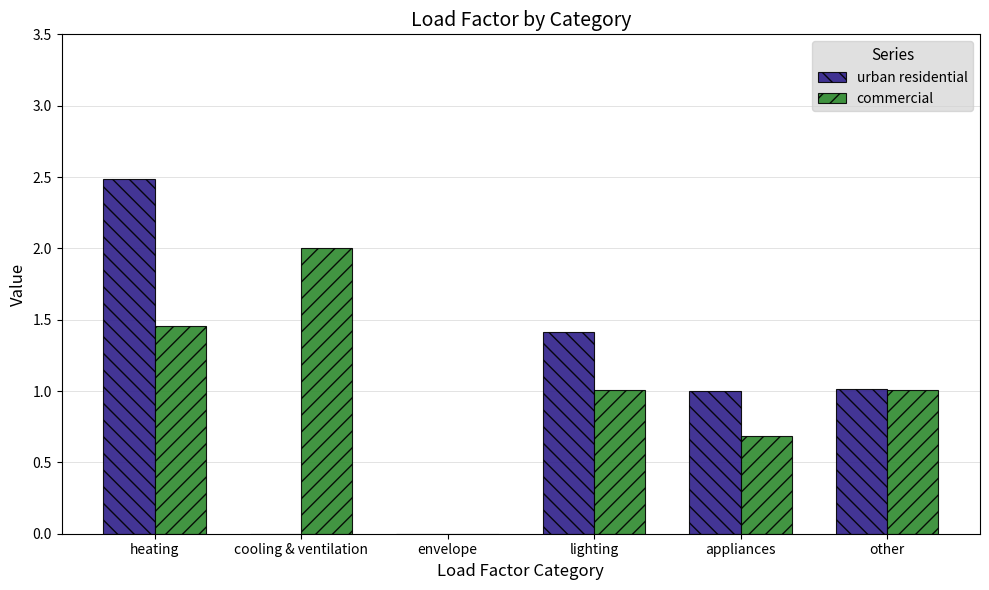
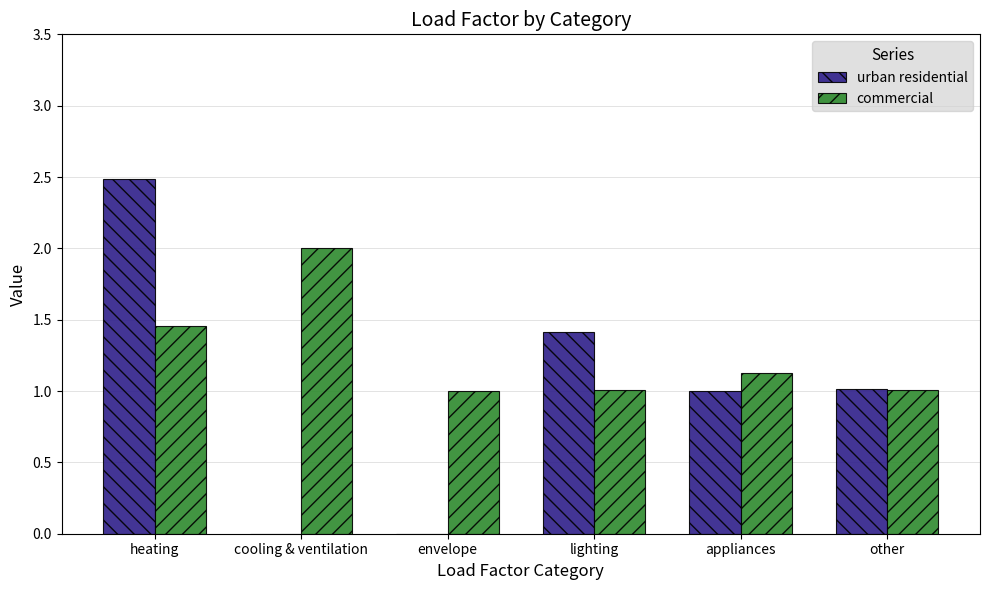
commercial, envelope: 0 -> 1
commercial, appliances: 0.68 -> 1.13
